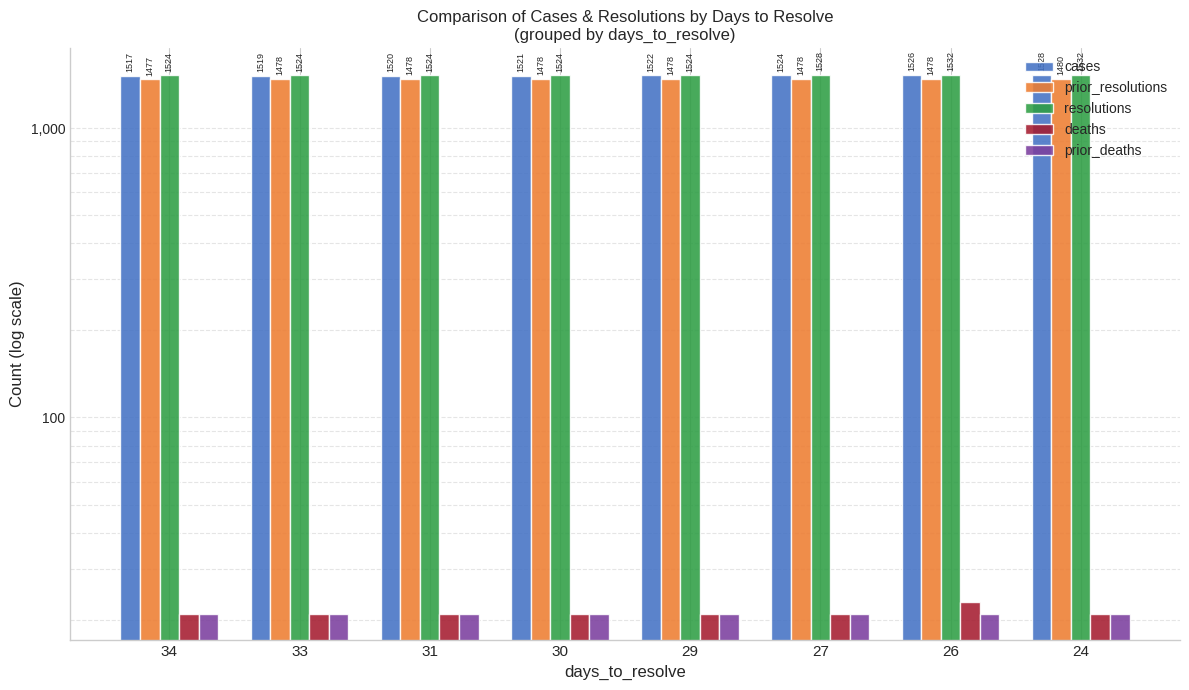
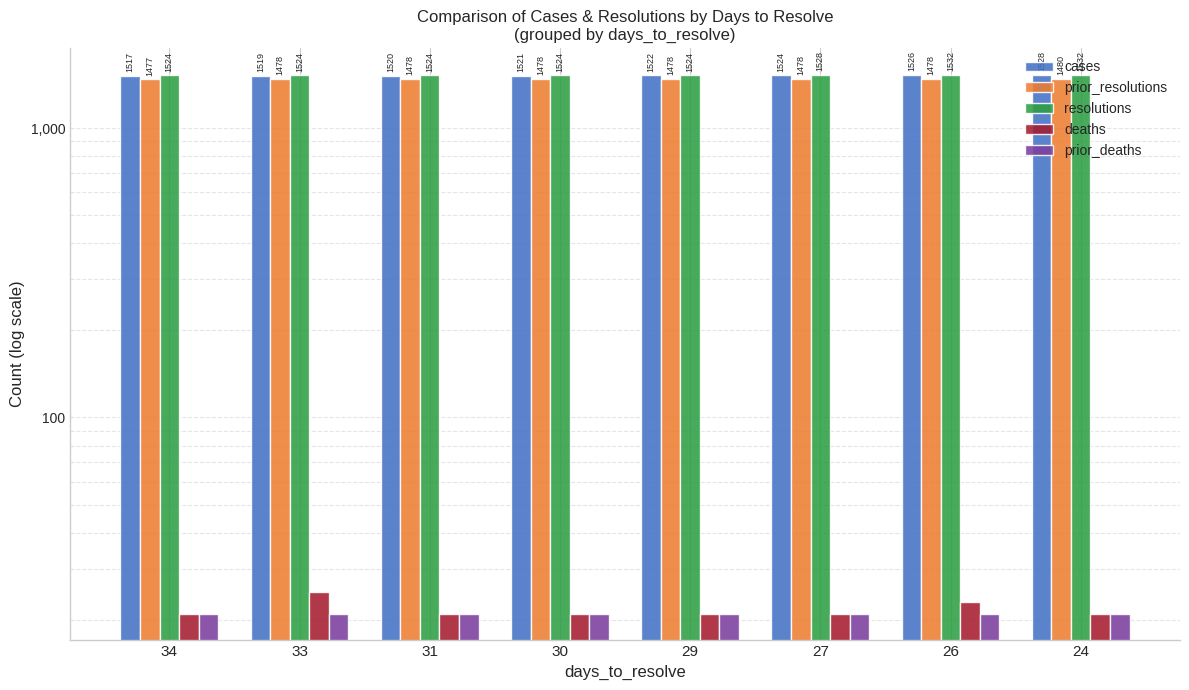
deaths, 33: 21 -> 25
